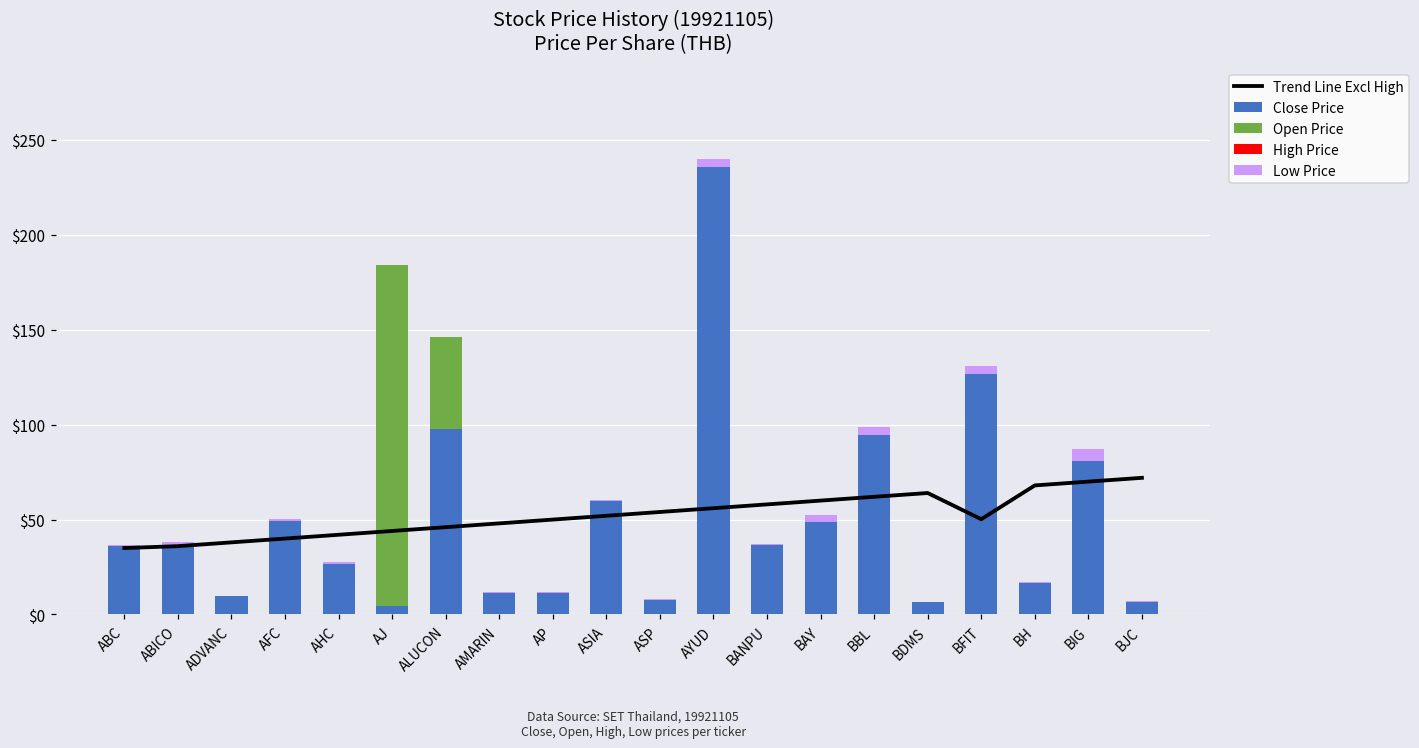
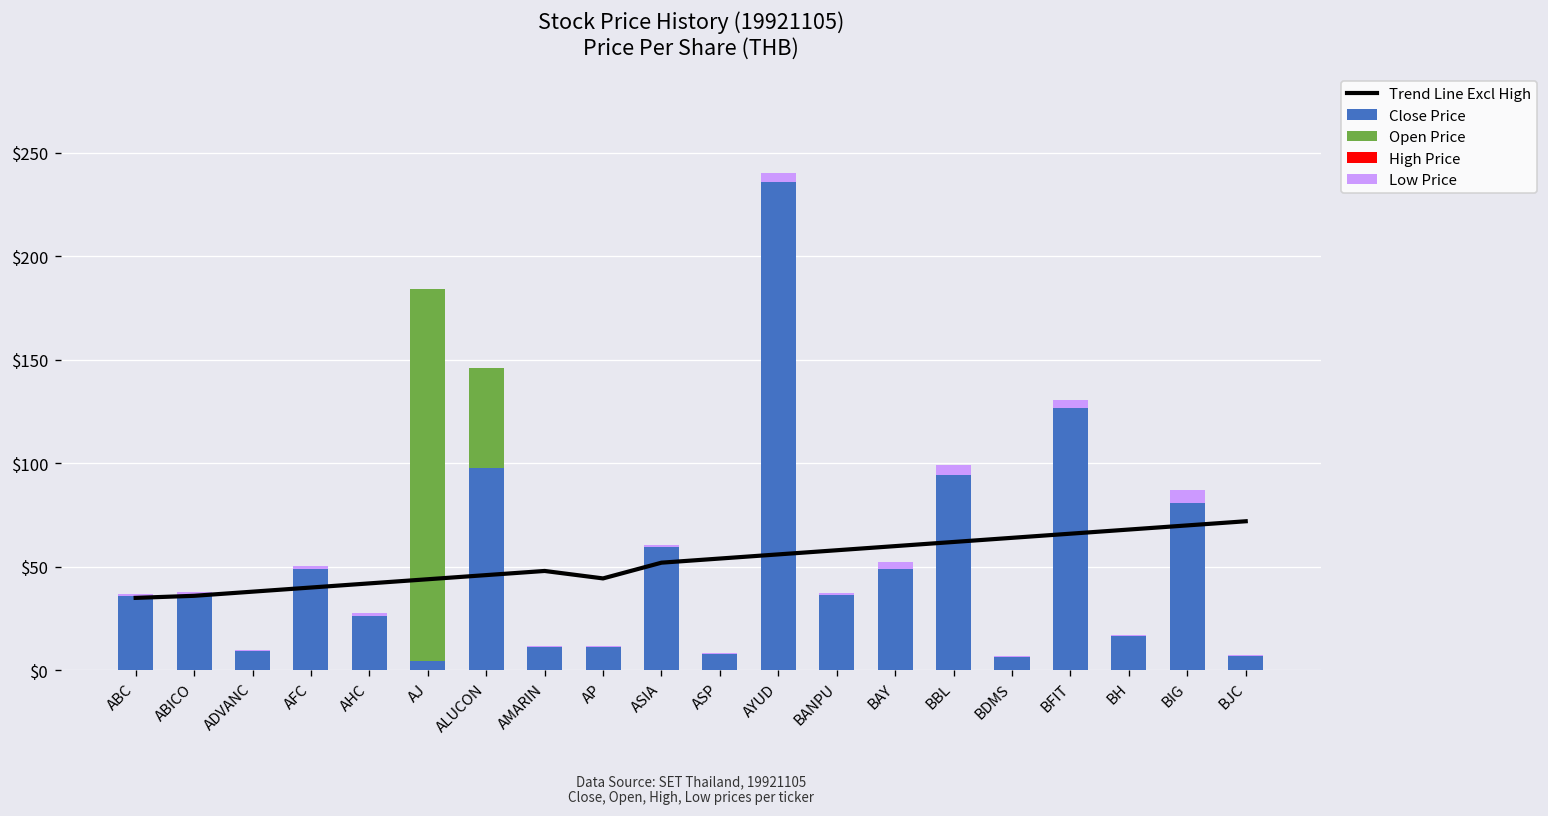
Trend Line Excl High, AP: $50 -> $44
Trend Line Excl High, BFIT: $50 -> $66
